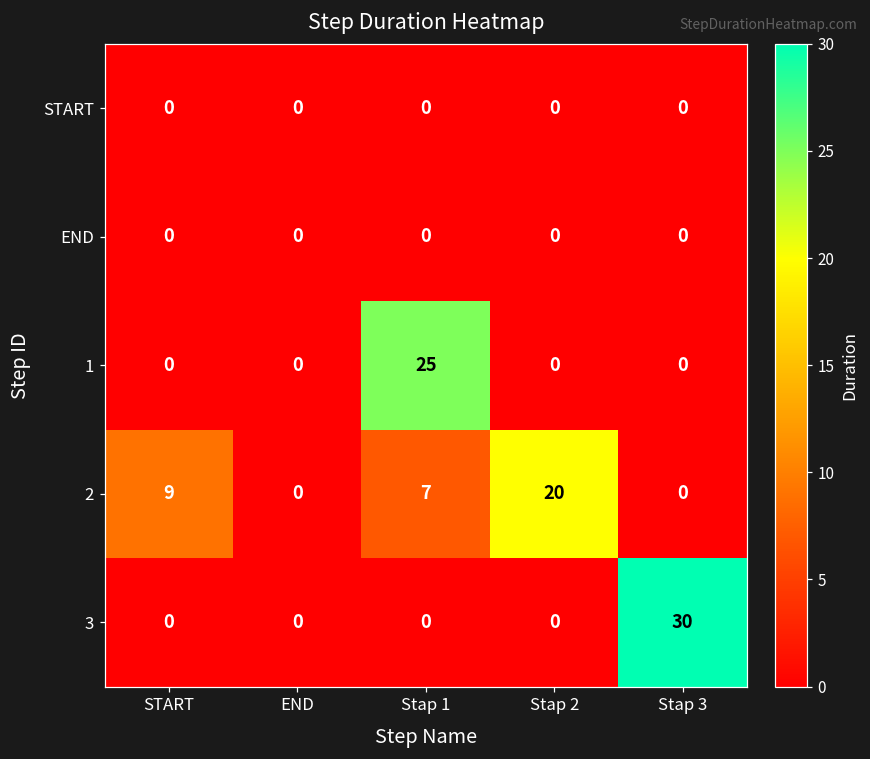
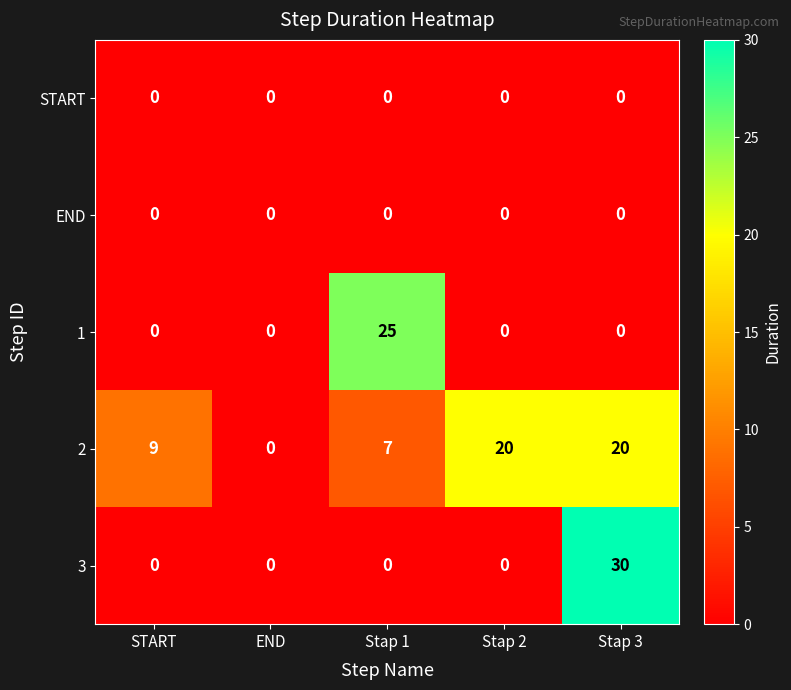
2, Stap 3: 0 -> 20
